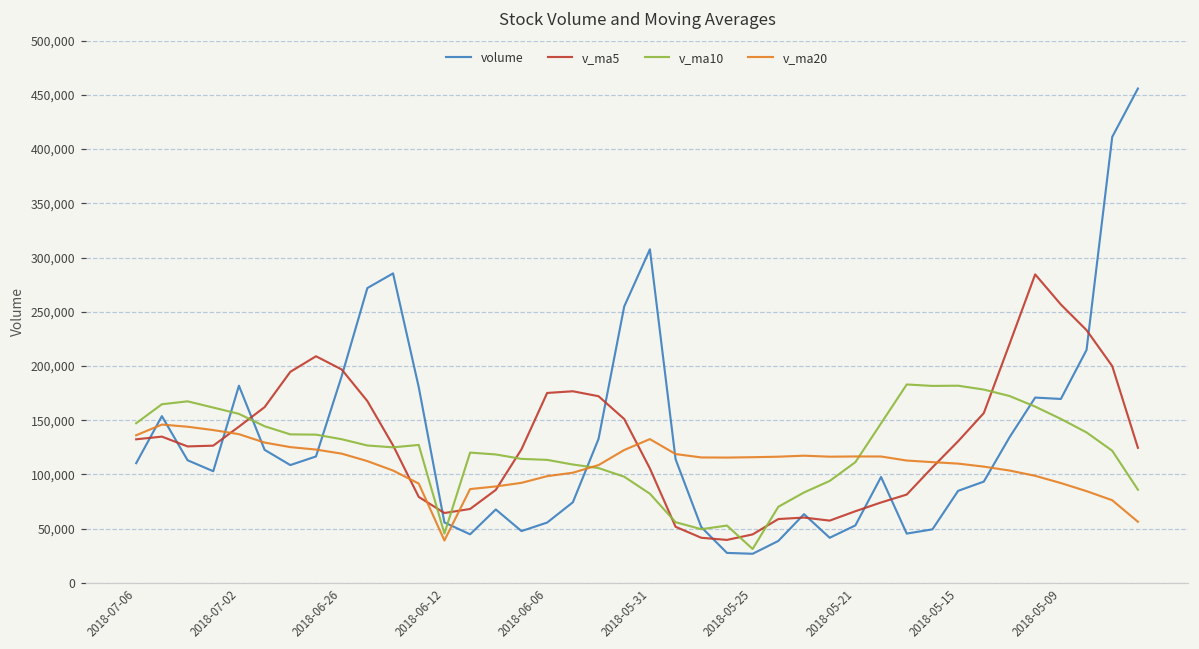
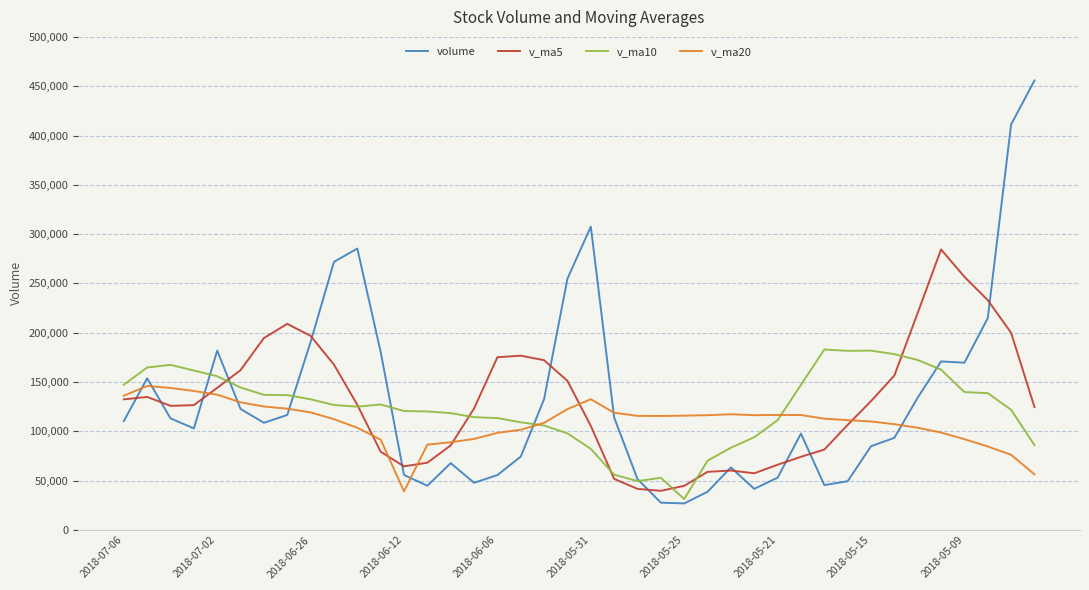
v_ma10, 2018-06-12: 50,000 -> 120,000
v_ma10, 2018-05-09: 150,000 -> 140,000
